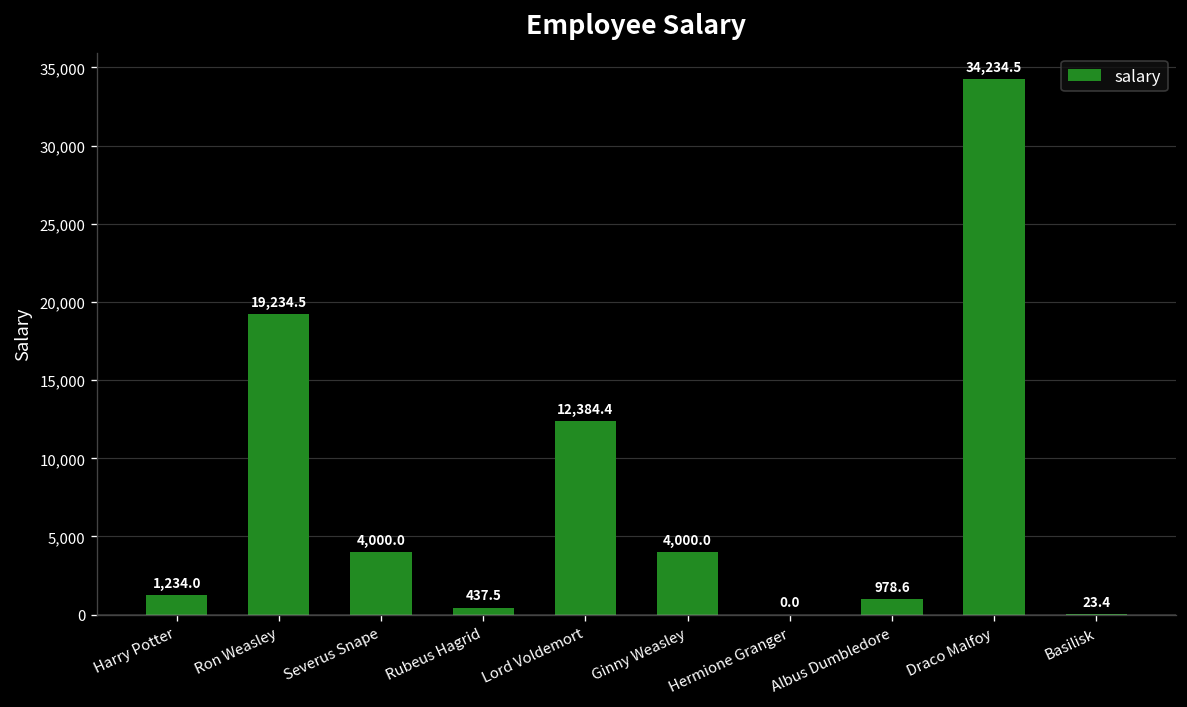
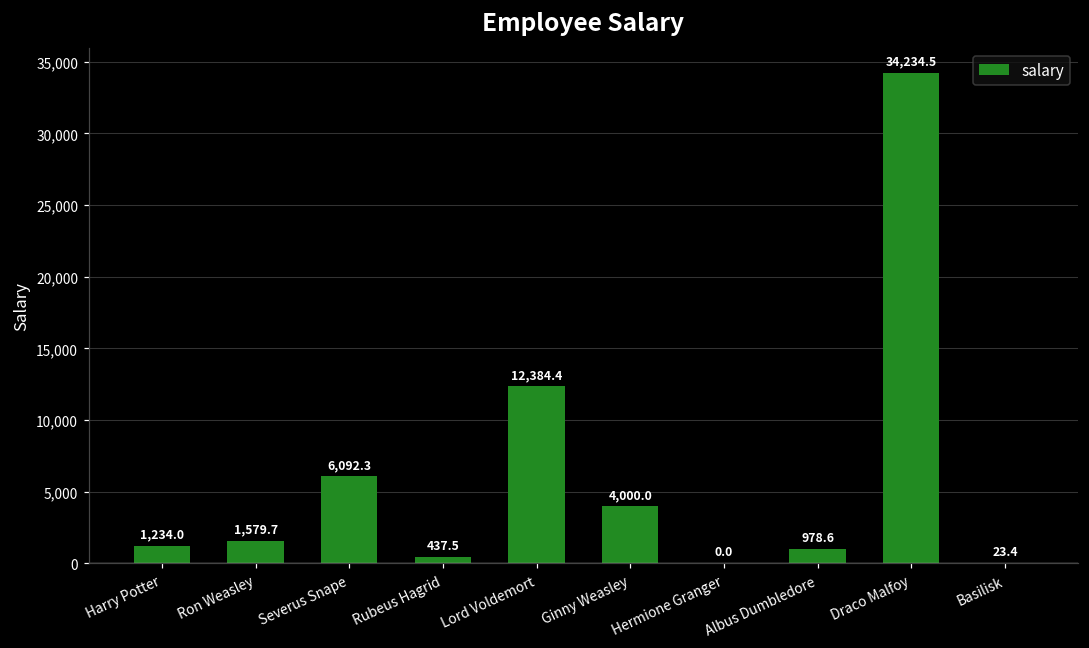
Ron Weasley: 19,234.5 -> 1,579.7
Severus Snape: 4,000.0 -> 6,092.3
